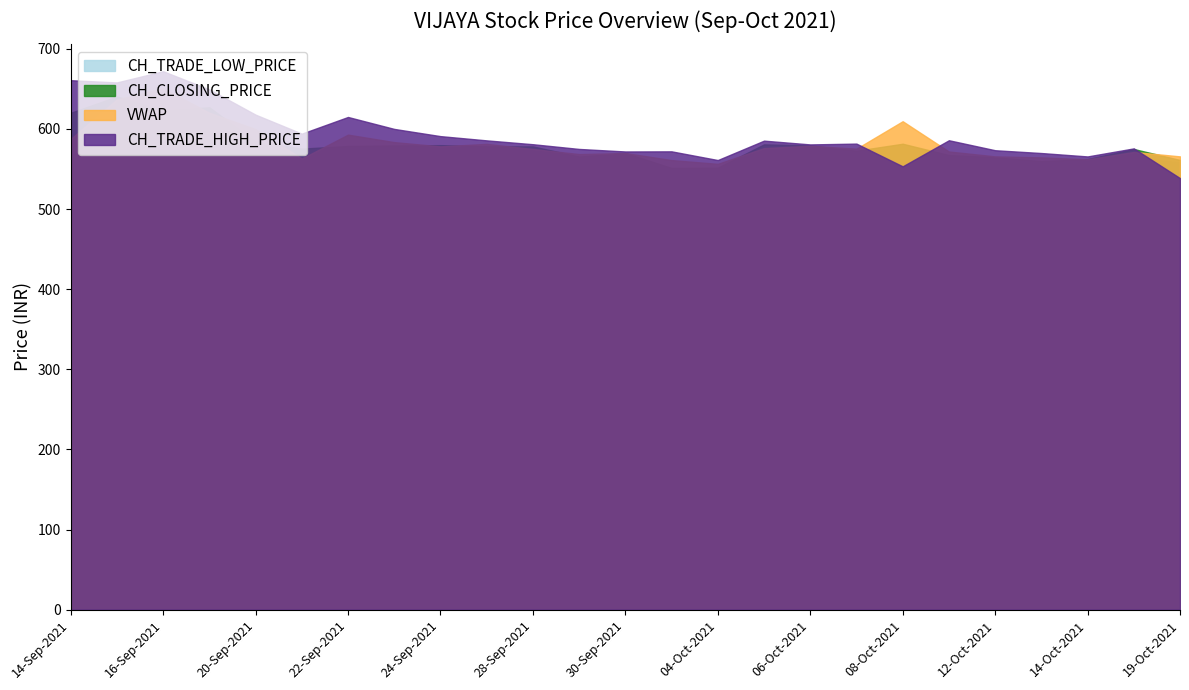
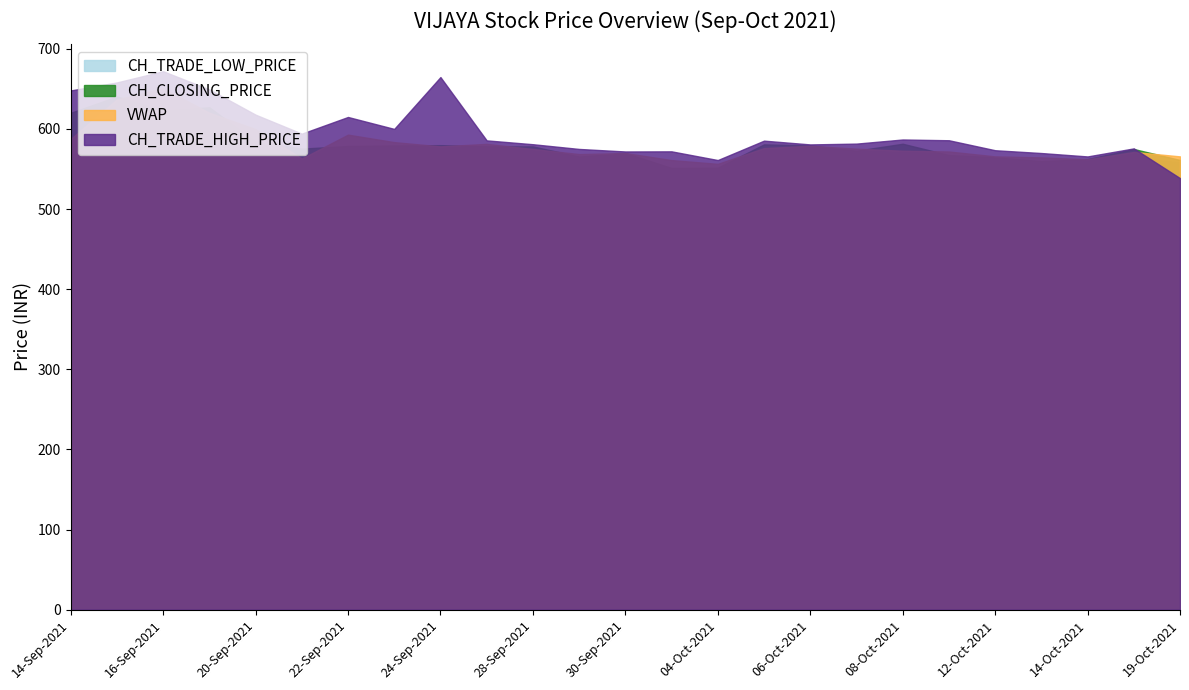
CH_TRADE_HIGH_PRICE, 14-Sep-2021: 660 -> 650
CH_TRADE_HIGH_PRICE, 24-Sep-2021: 590 -> 660
VWAP, 08-Oct-2021: 610 -> 570
CH_TRADE_HIGH_PRICE, 08-Oct-2021: 550 -> 590
